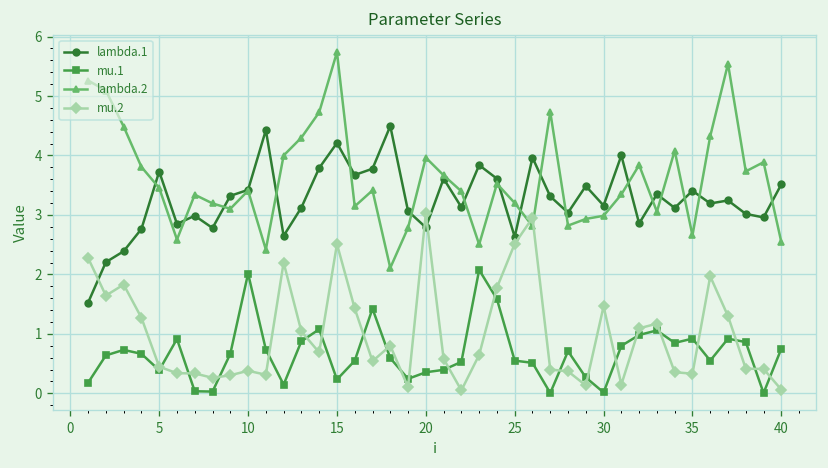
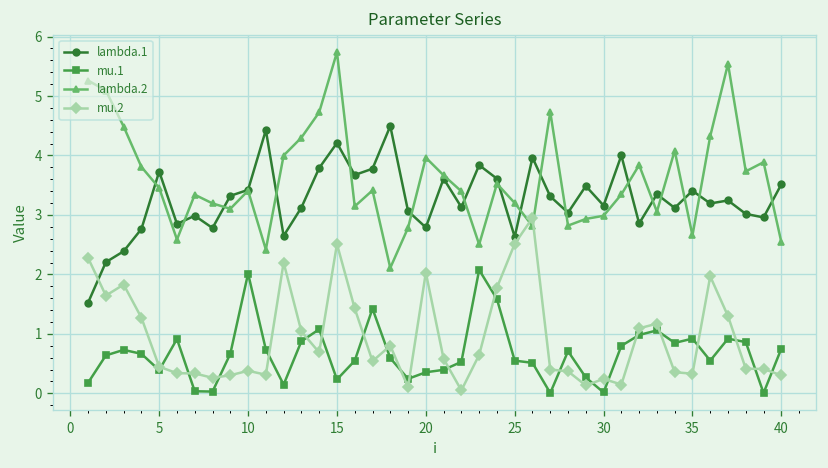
mu.2, 20: 3.0 -> 2.0
mu.2, 30: 1.5 -> 0.2
mu.2, 40: 0.1 -> 0.3
